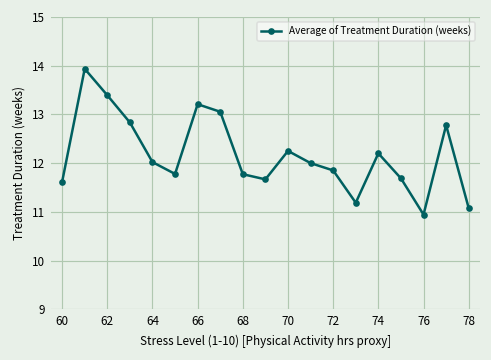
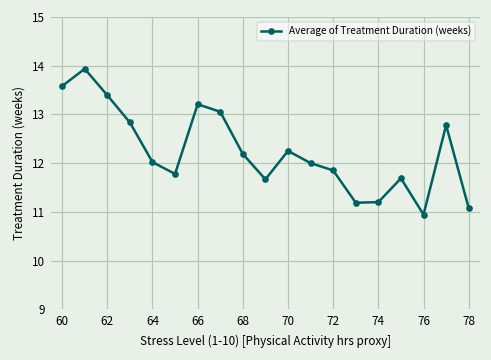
60: 11.6 -> 13.6
68: 11.8 -> 12.2
74: 12.2 -> 11.2
